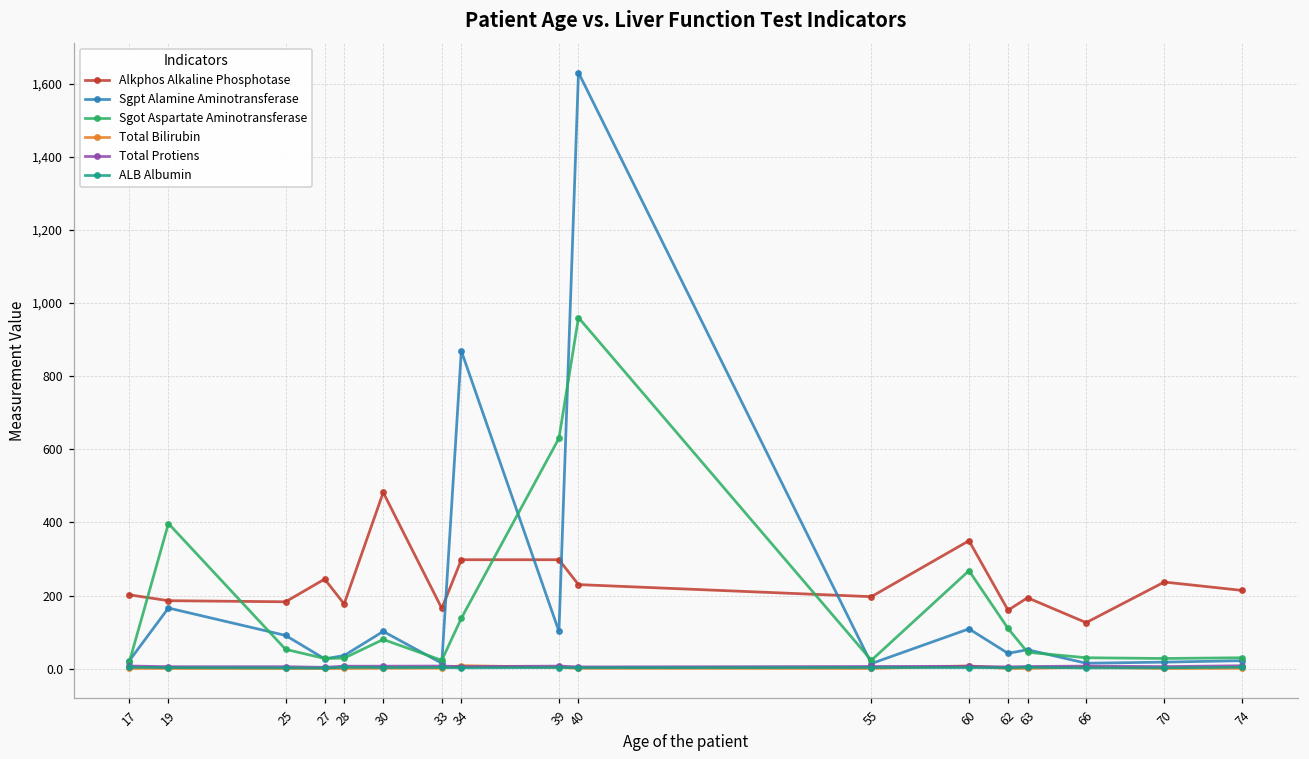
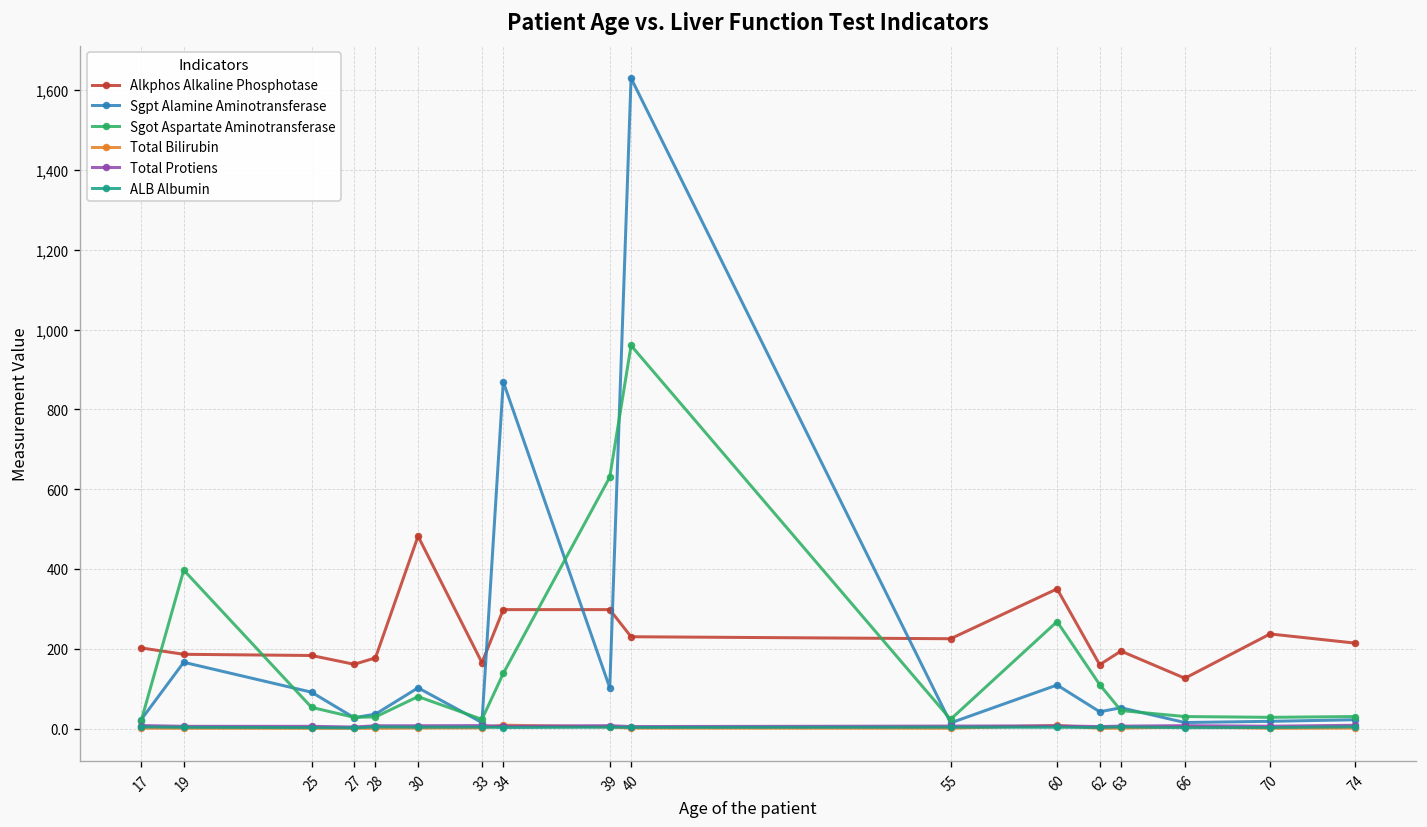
Alkphos Alkaline Phosphotase, 27: 250 -> 160
Alkphos Alkaline Phosphotase, 55: 200 -> 230
